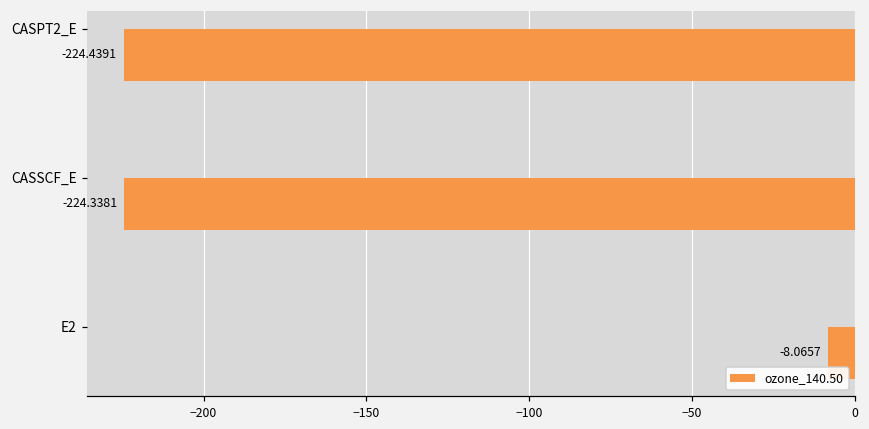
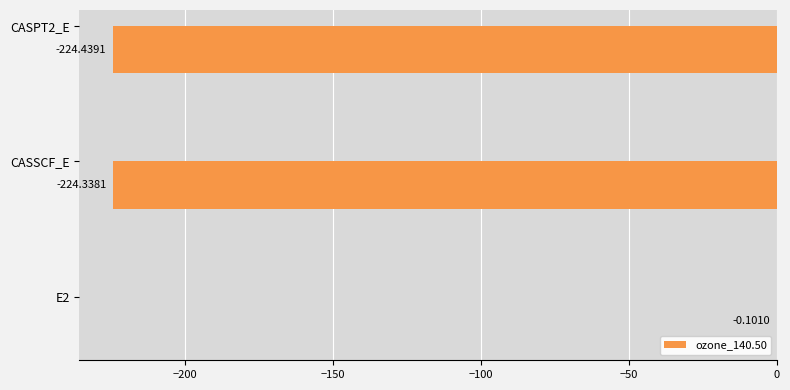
E2: -8.0657 -> -0.1010
